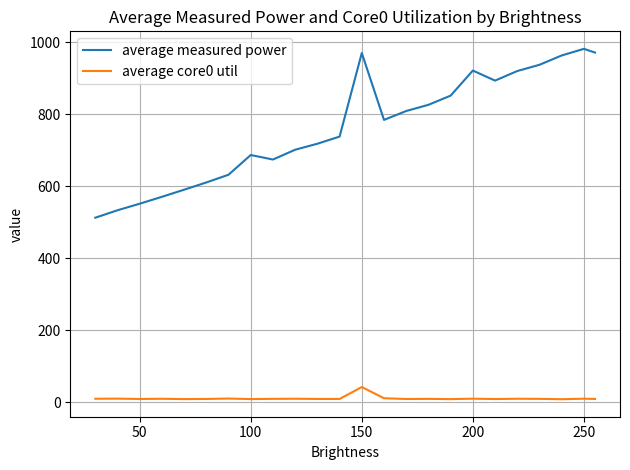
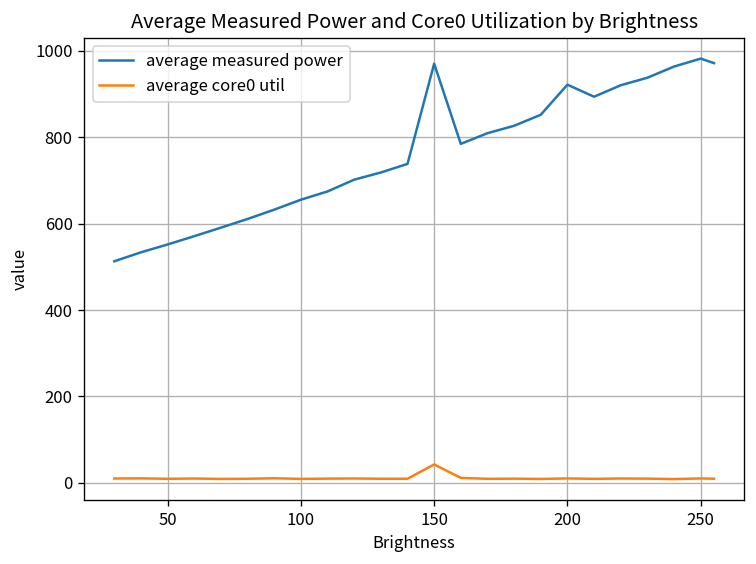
average measured power, 100: 690 -> 660
